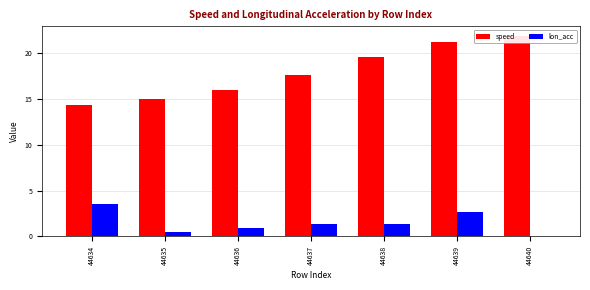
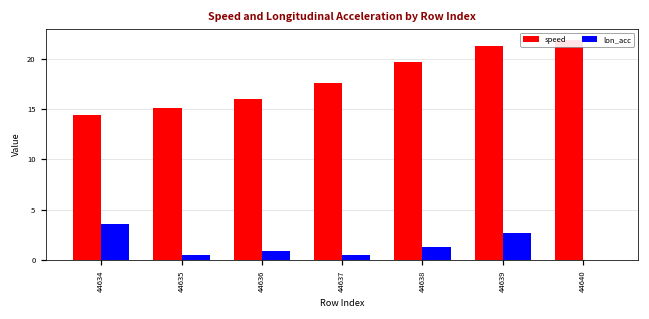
lon_acc, 44637: 1 -> 0
